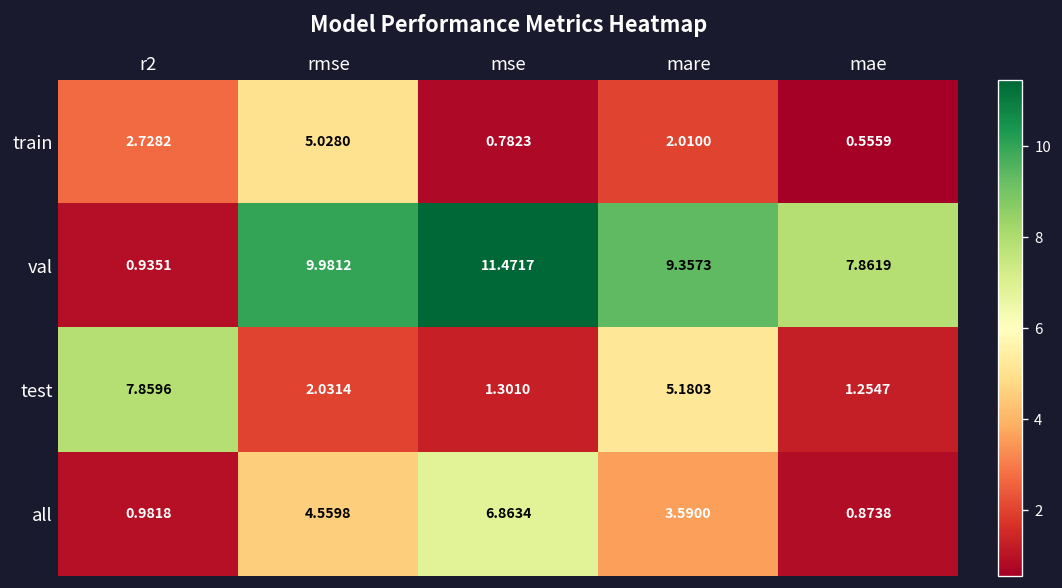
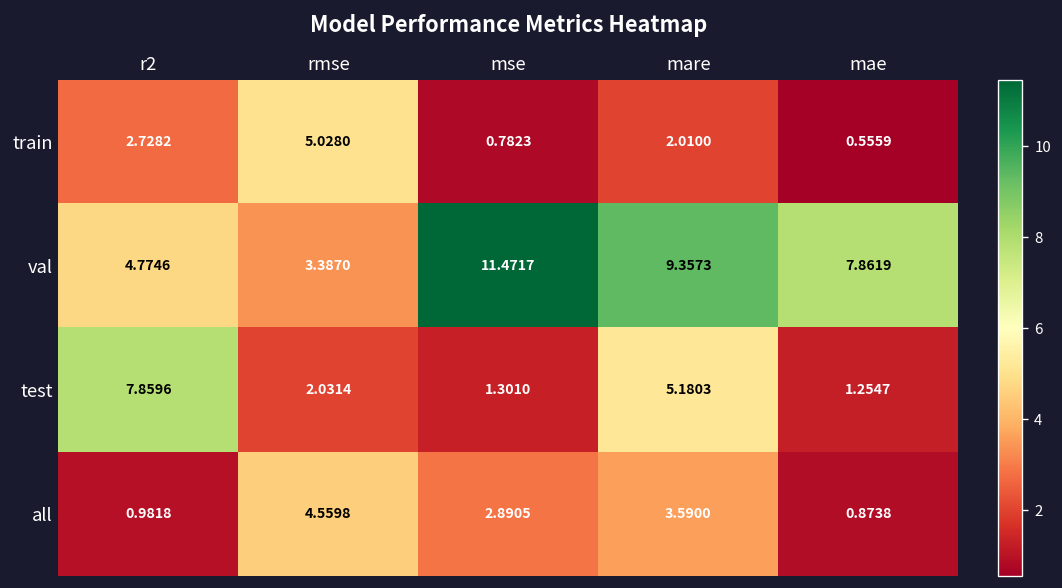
val, r2: 0.9351 -> 4.7746
val, rmse: 9.9812 -> 3.3870
all, mse: 6.8634 -> 2.8905
